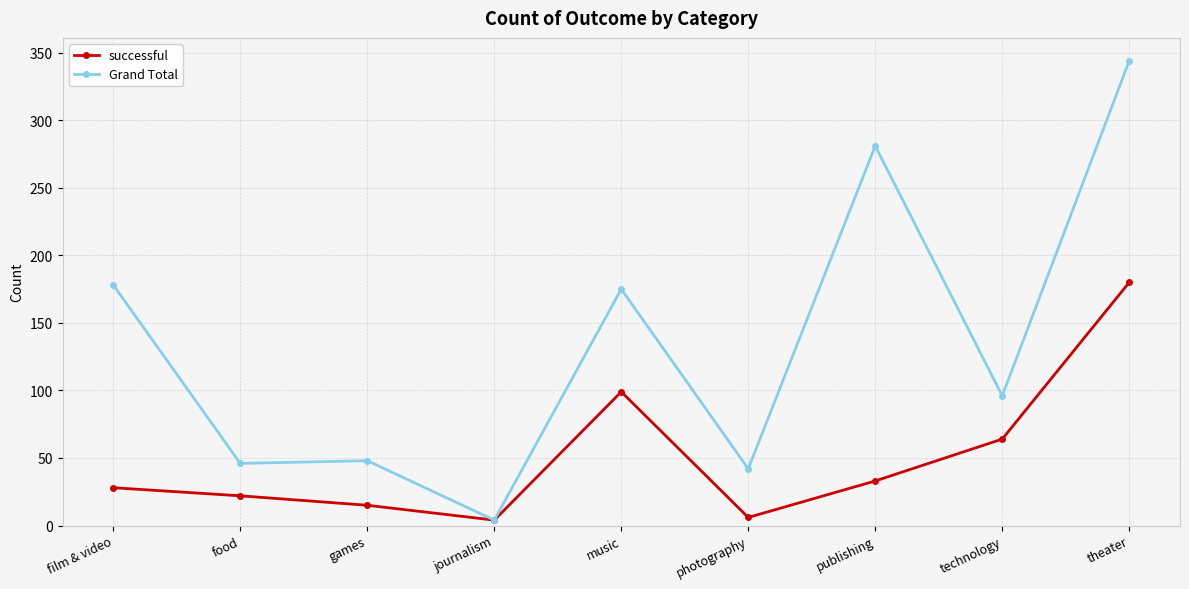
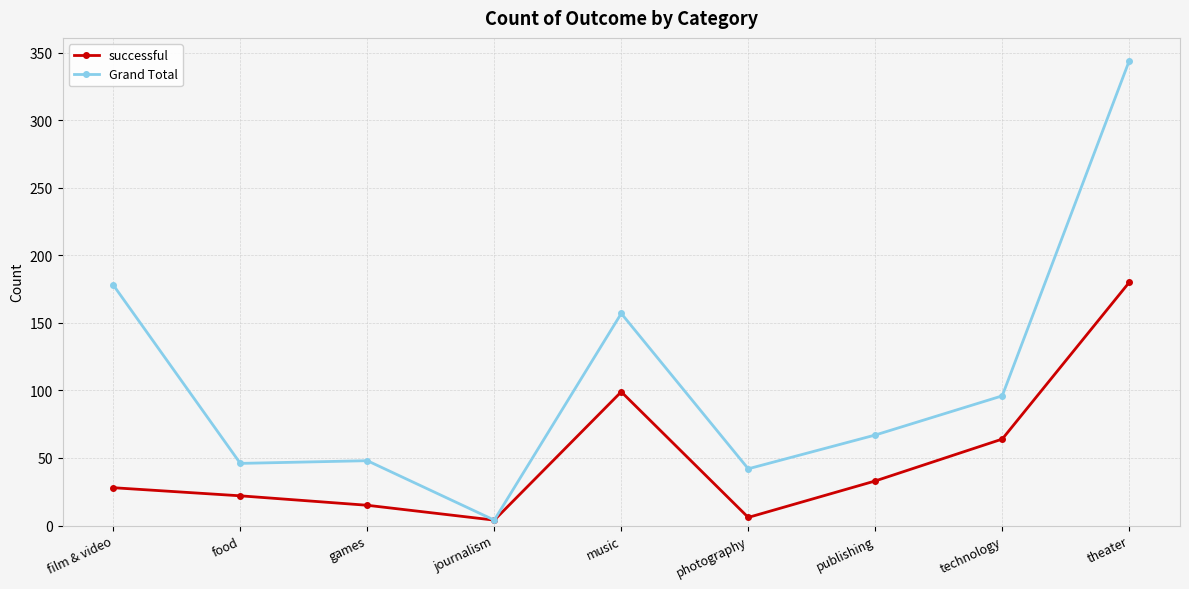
Grand Total, music: 175 -> 157
Grand Total, publishing: 281 -> 67
